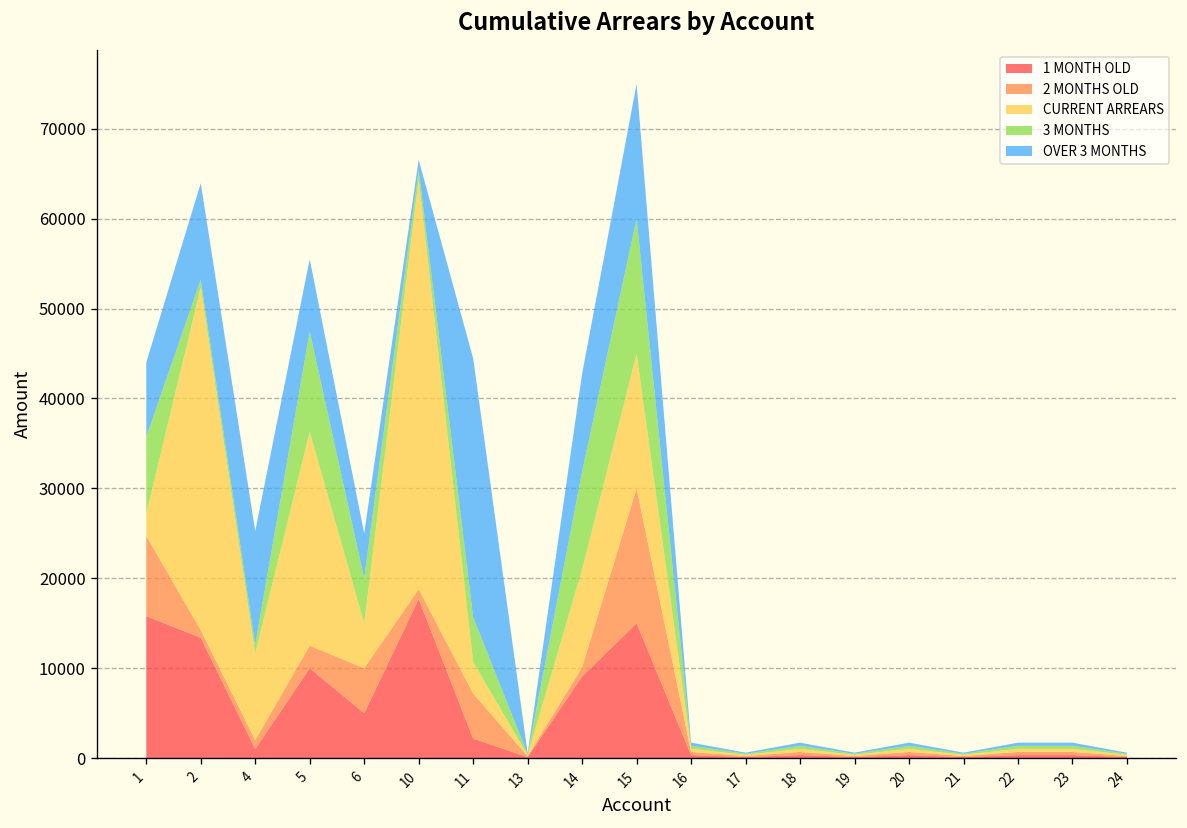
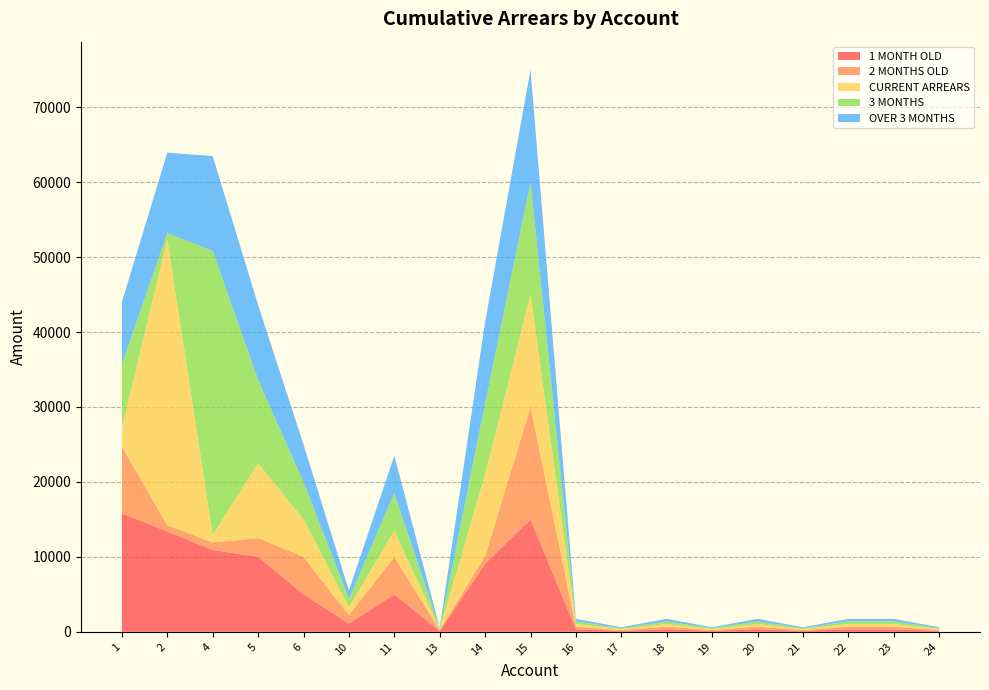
1 MONTH OLD, 4: 1000 -> 11000
CURRENT ARREARS, 4: 10000 -> 1000
3 MONTHS, 4: 1000 -> 38000
CURRENT ARREARS, 5: 24000 -> 10000
OVER 3 MONTHS, 5: 8000 -> 10000
1 MONTH OLD, 10: 18000 -> 1000
CURRENT ARREARS, 10: 46000 -> 1000
1 MONTH OLD, 11: 2000 -> 5000
OVER 3 MONTHS, 11: 29000 -> 5000
3 MONTHS, 14: 11000 -> 9000
